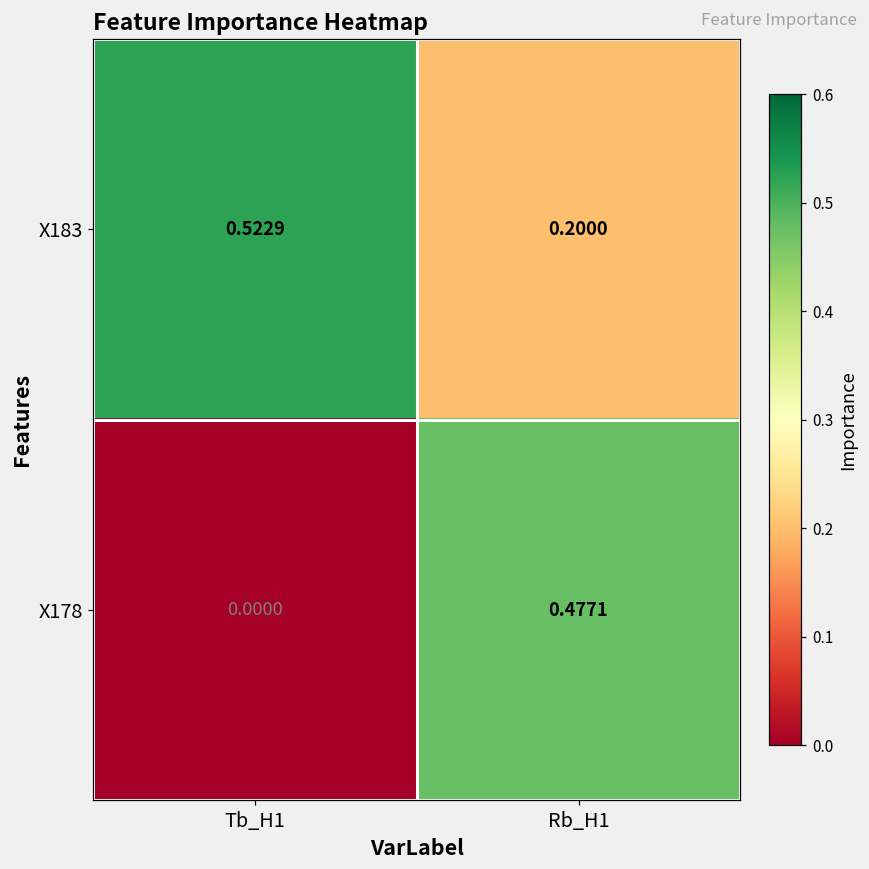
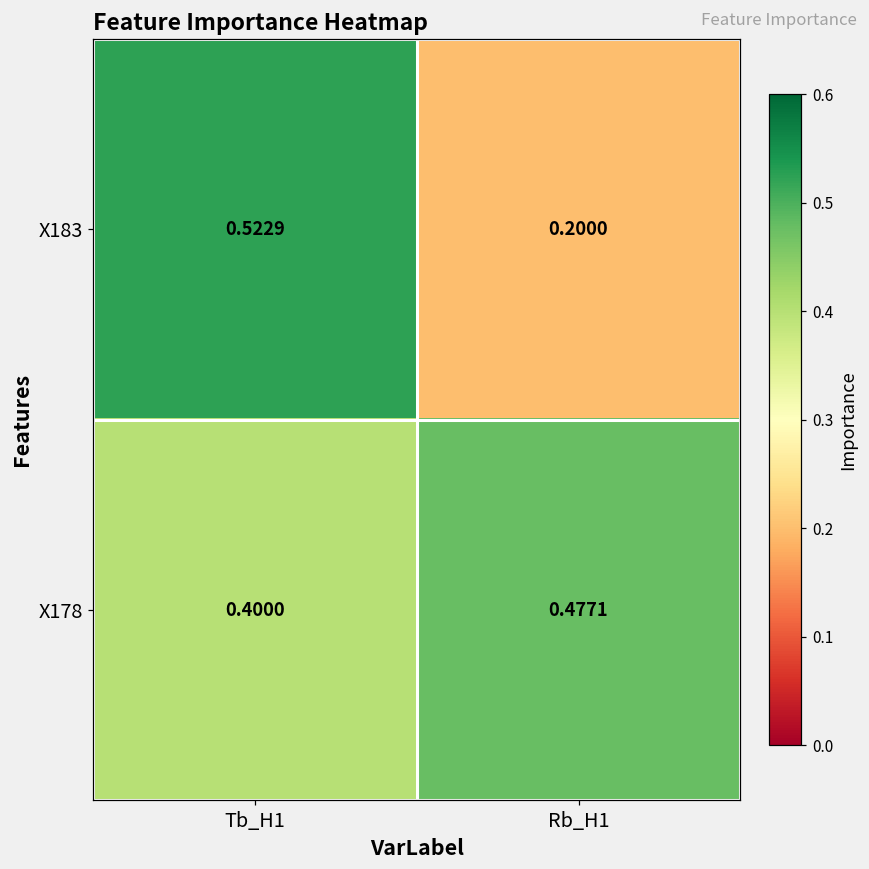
X178, Tb_H1: 0.0000 -> 0.4000
